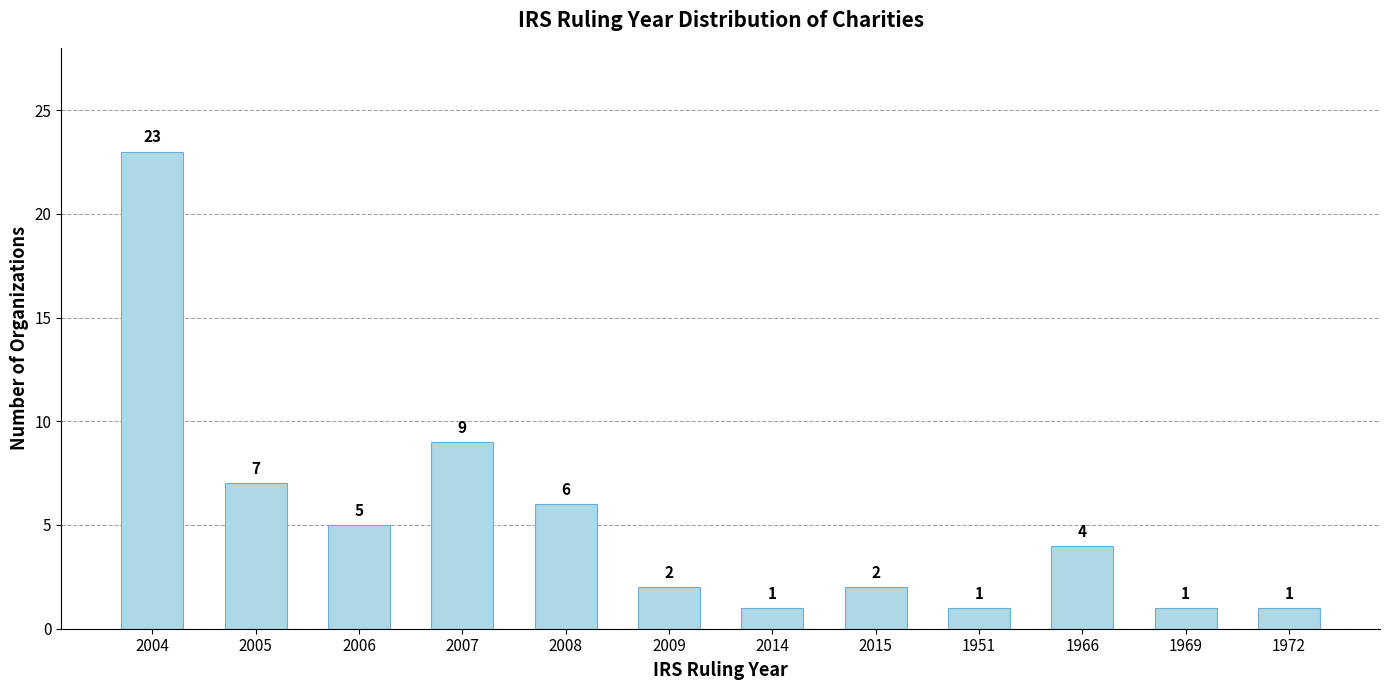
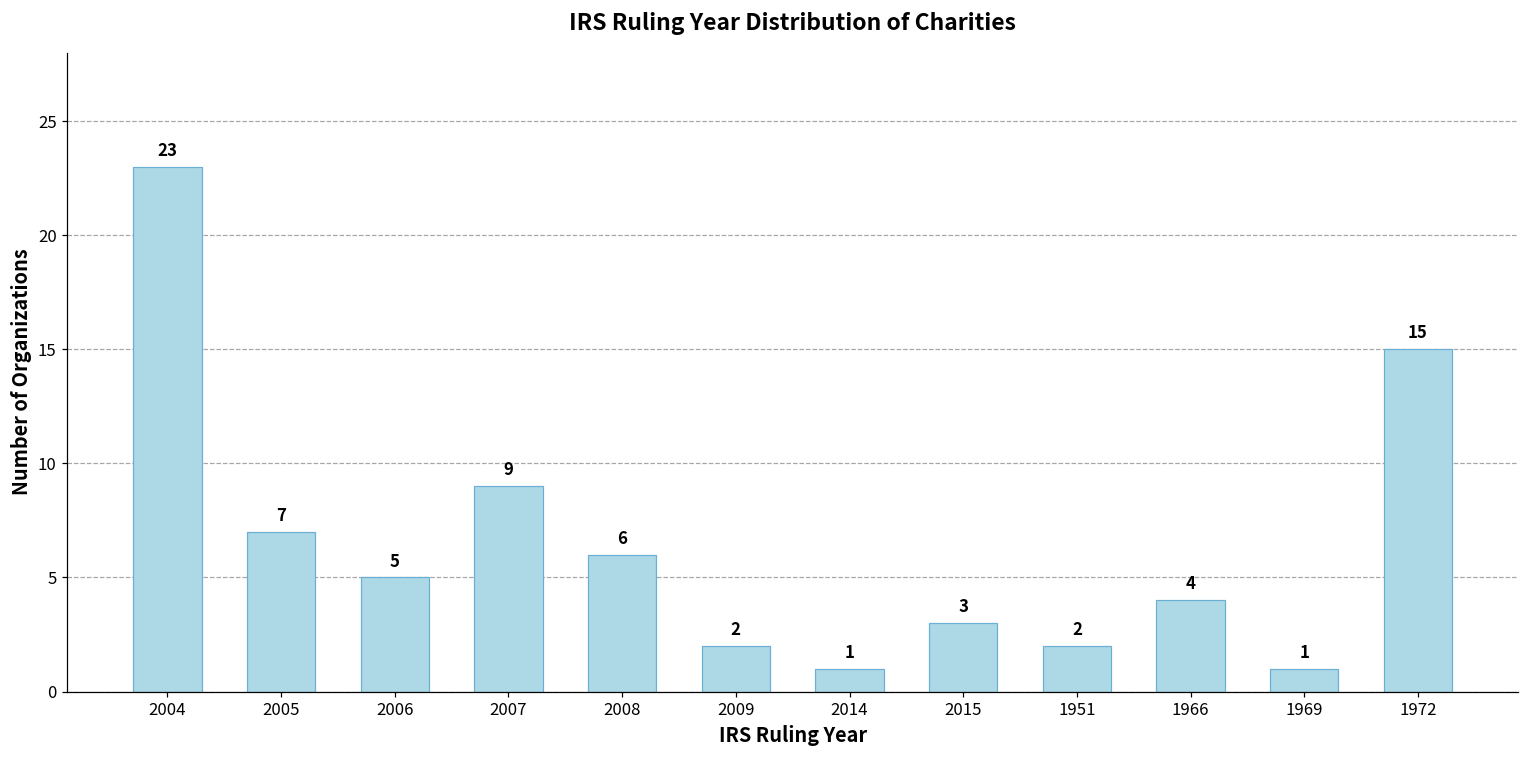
2015: 2 -> 3
1951: 1 -> 2
1972: 1 -> 15
